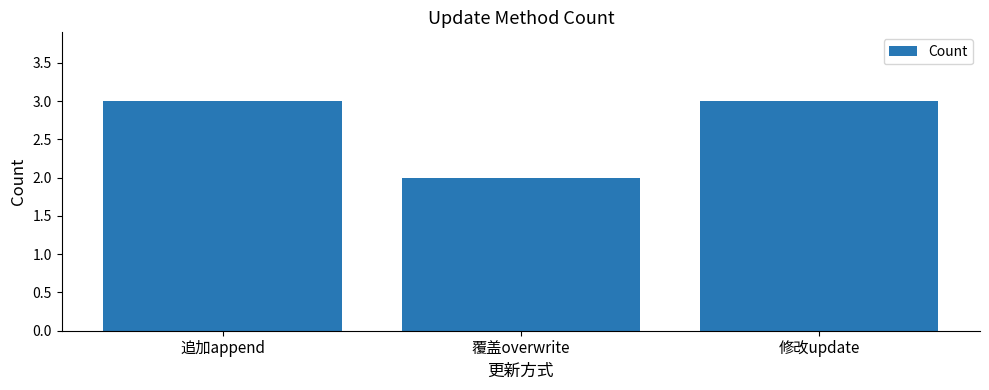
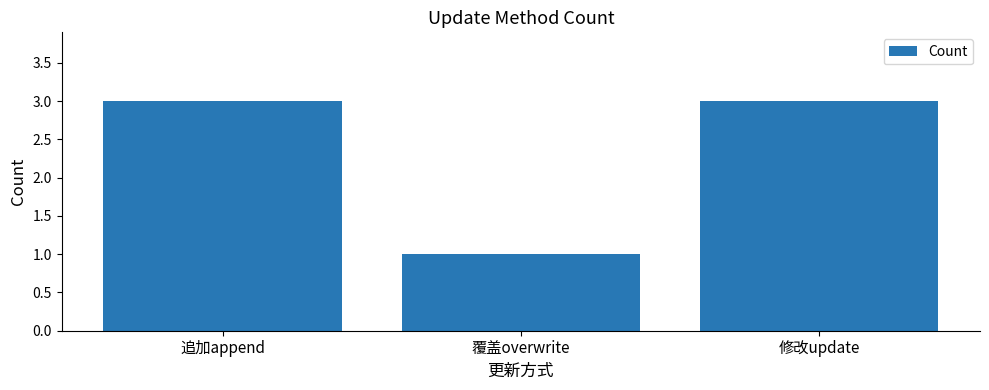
覆盖overwrite: 2 -> 1
